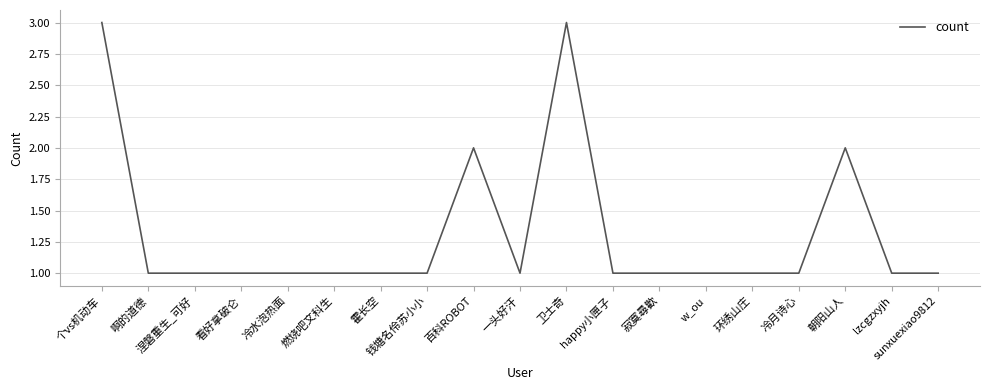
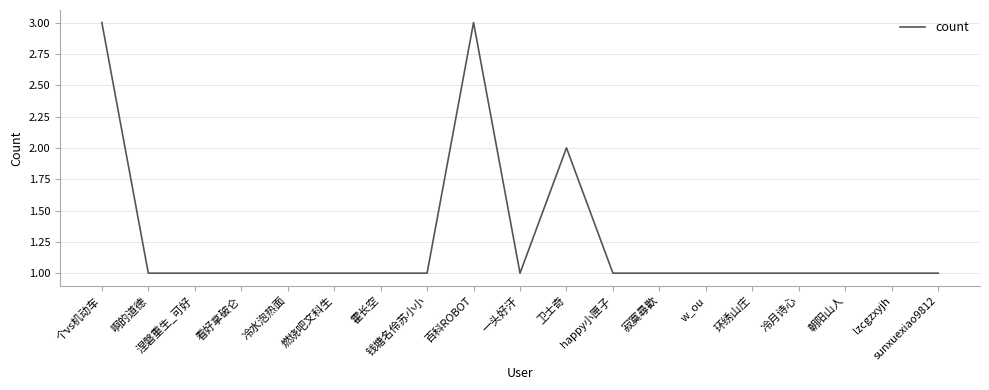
百科ROBOT: 2 -> 3
卫士奇: 3 -> 2
朝阳山人: 2 -> 1
